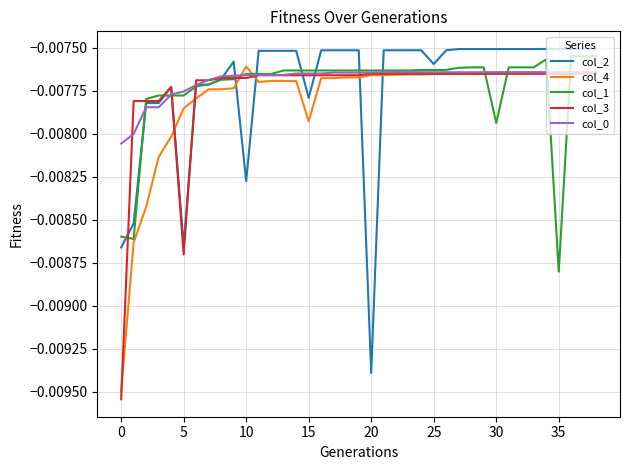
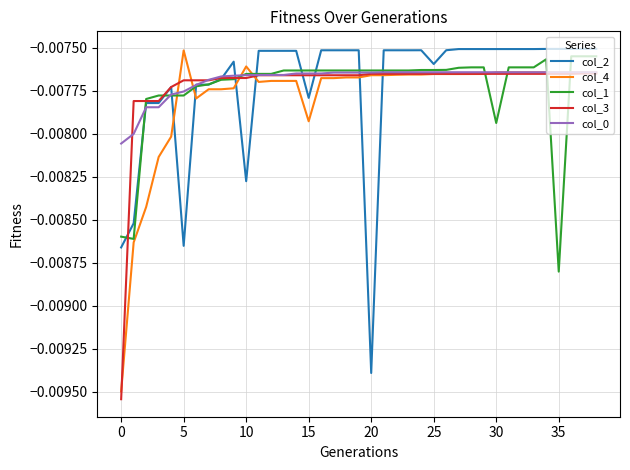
col_4, 5: -0.00785 -> -0.00751
col_3, 5: -0.00870 -> -0.00769
